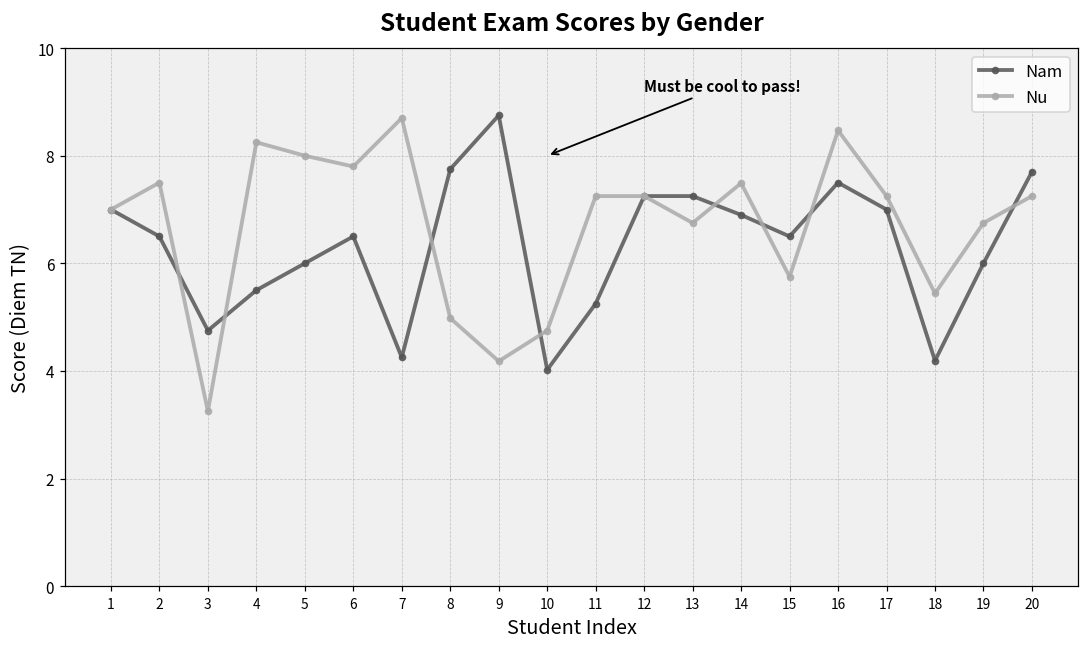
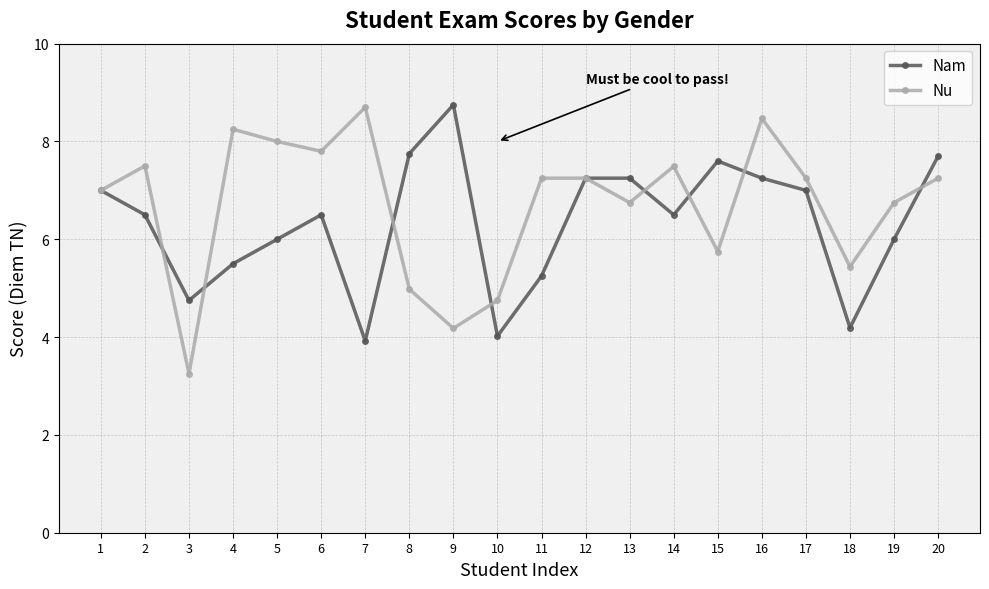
Nam, 7: 4.3 -> 3.9
Nam, 14: 6.9 -> 6.5
Nam, 15: 6.5 -> 7.6
Nam, 16: 7.5 -> 7.3
